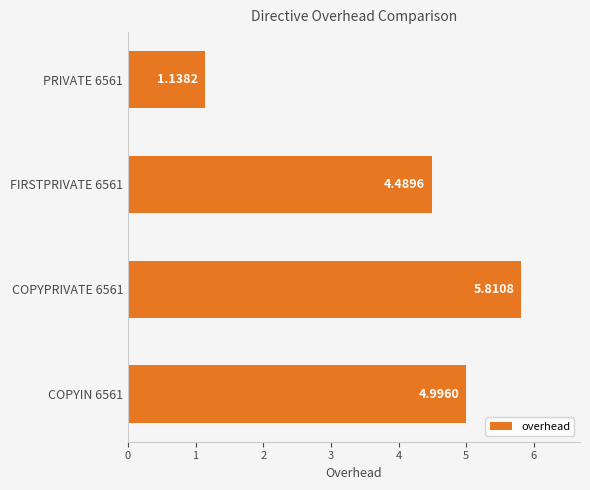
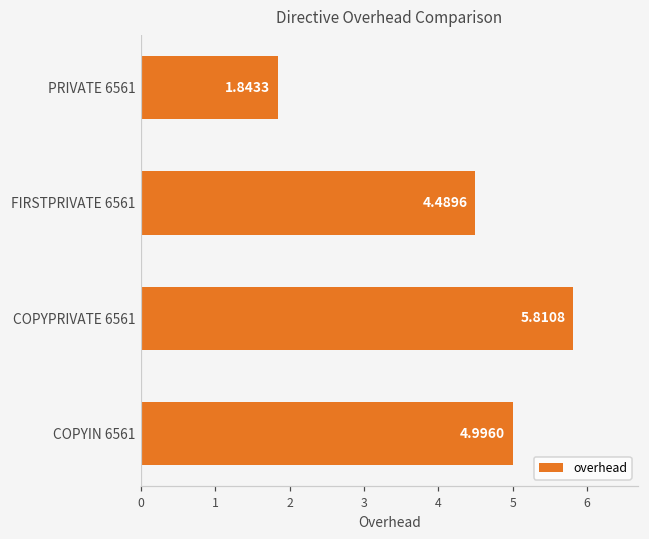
PRIVATE 6561: 1.1382 -> 1.8433
